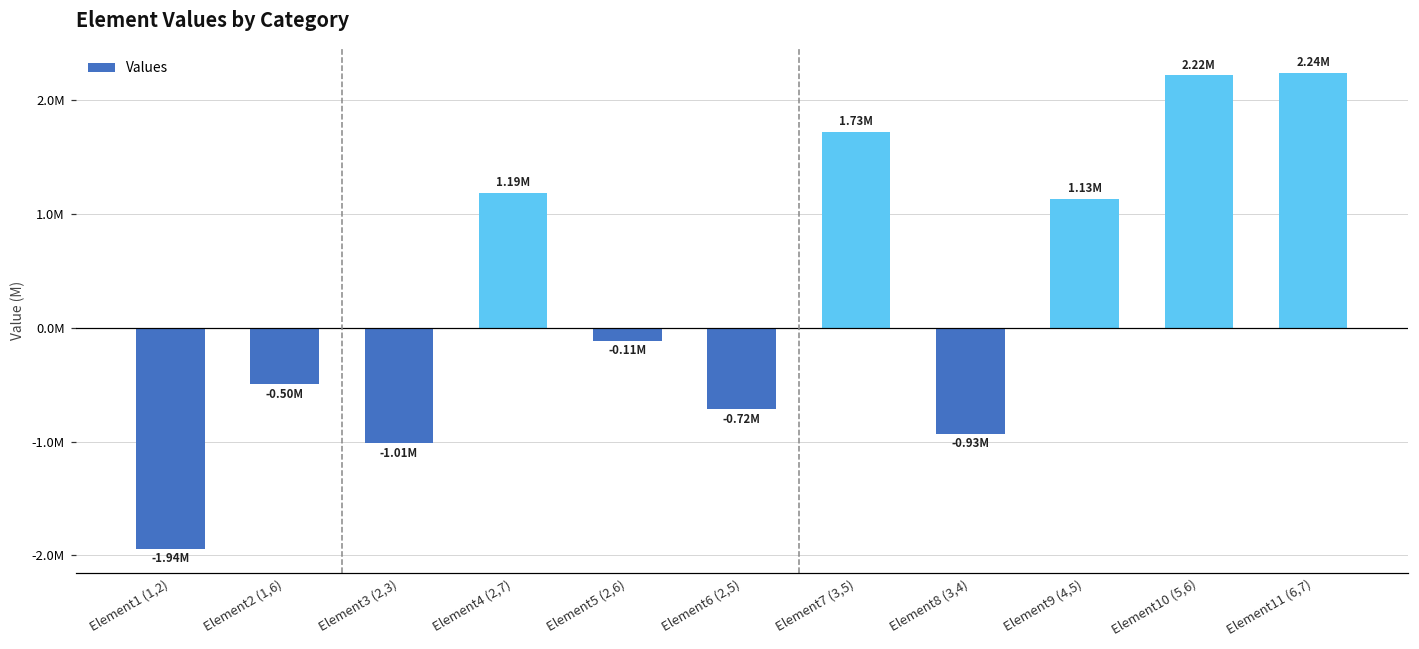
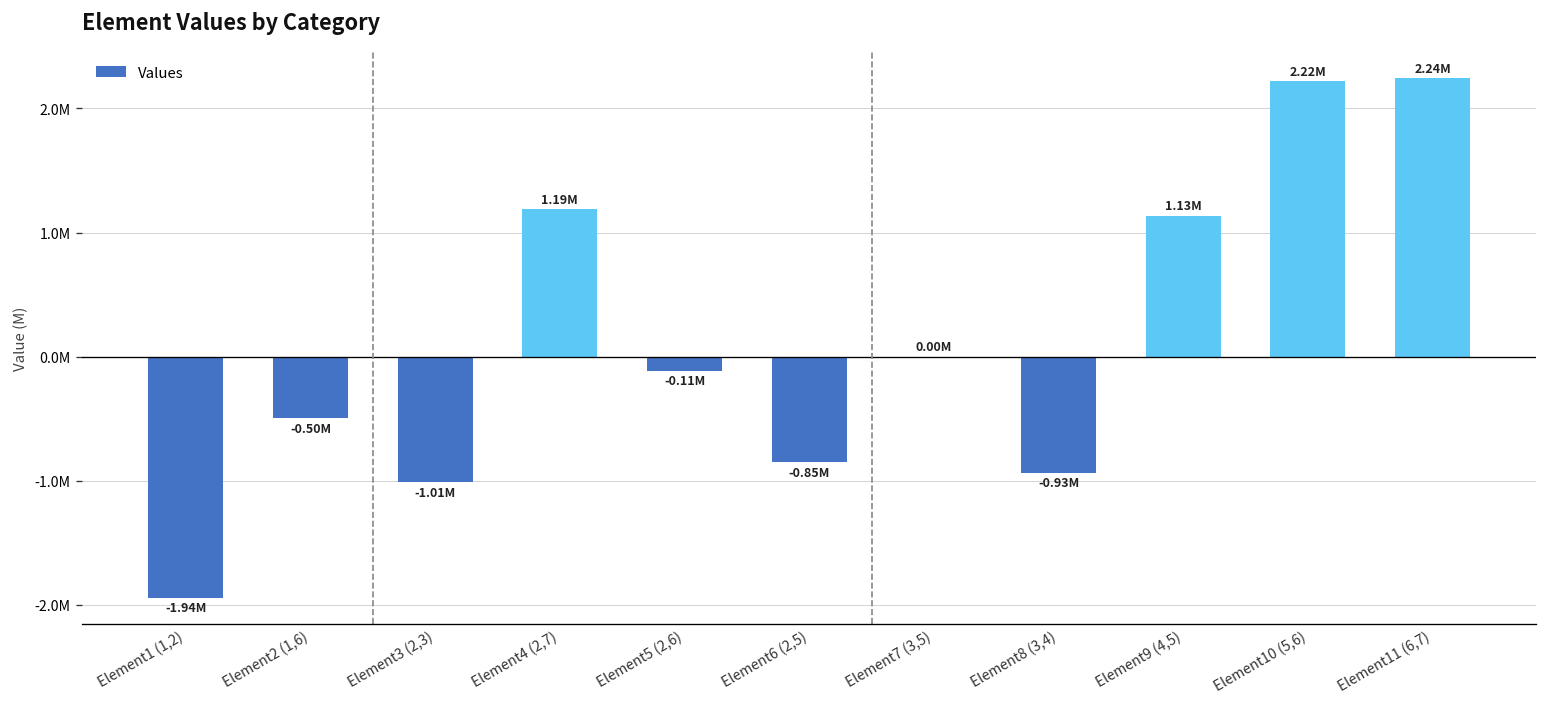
Element6 (2,5): -0.72M -> -0.85M
Element7 (3,5): 1.73M -> 0.00M
